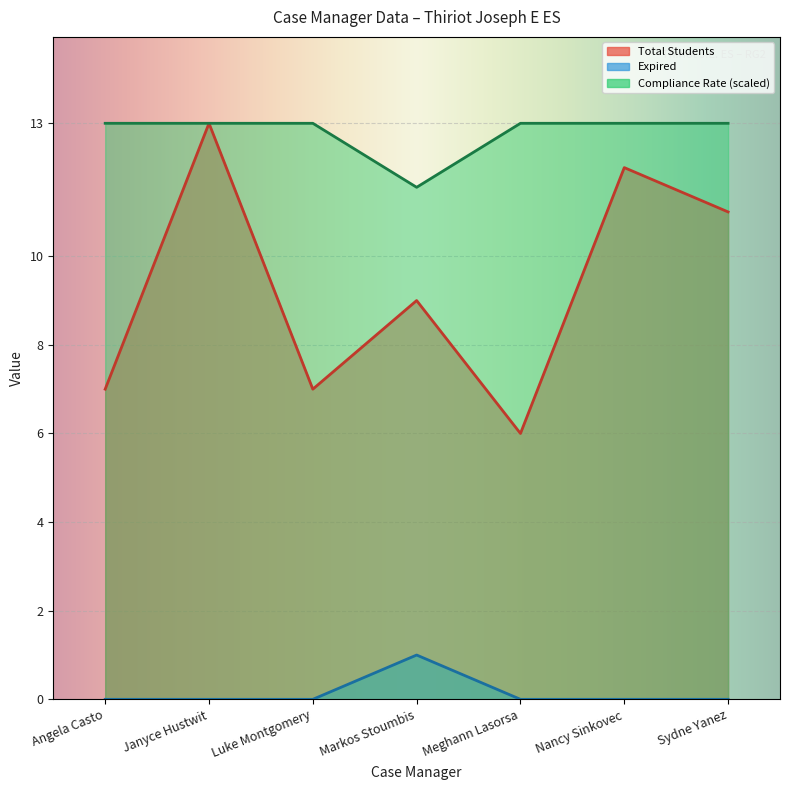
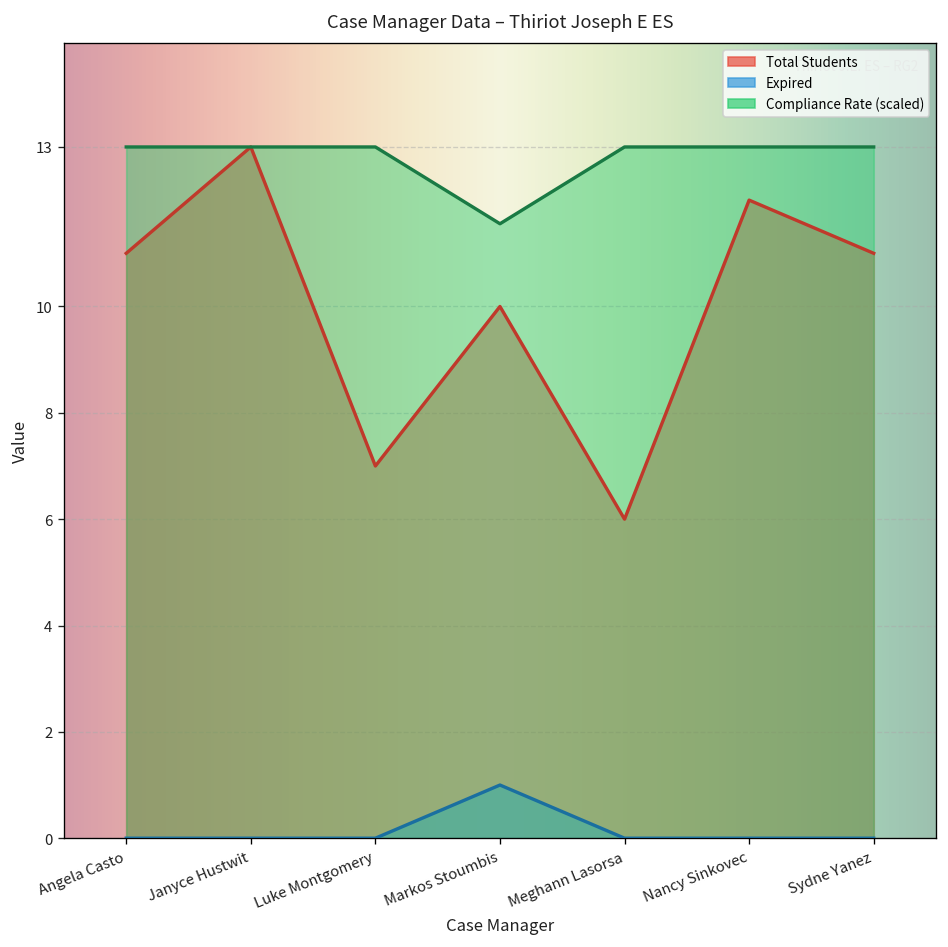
Total Students, Angela Casto: 7 -> 11
Total Students, Markos Stoumbis: 9 -> 10
